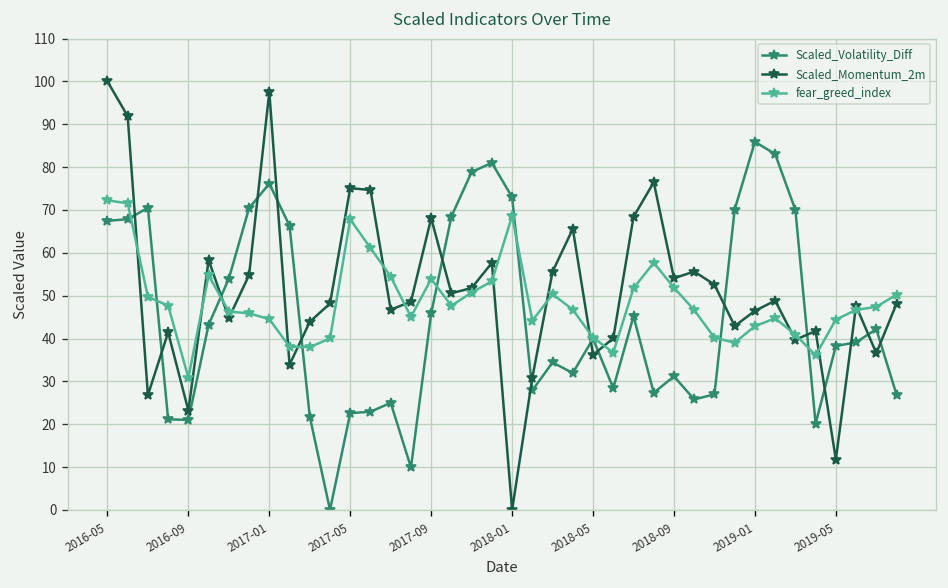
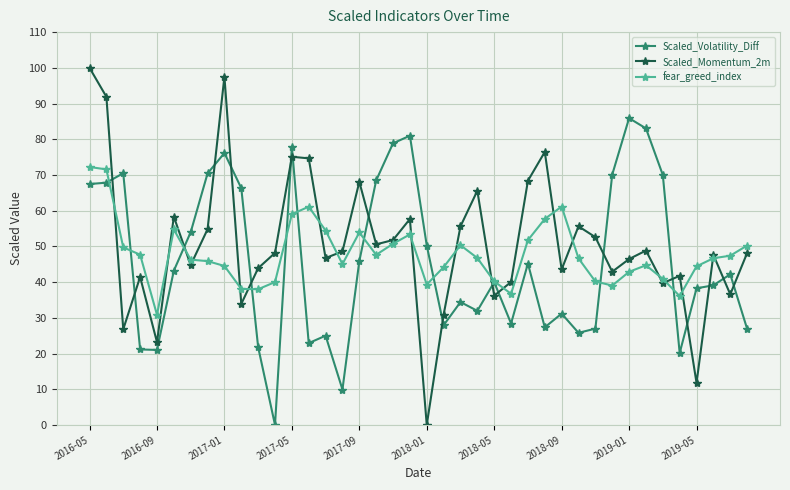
Scaled_Volatility_Diff, 2017-05: 23 -> 78
fear_greed_index, 2017-05: 68 -> 59
Scaled_Volatility_Diff, 2018-01: 73 -> 50
fear_greed_index, 2018-01: 69 -> 39
Scaled_Momentum_2m, 2018-09: 54 -> 44
fear_greed_index, 2018-09: 52 -> 61
